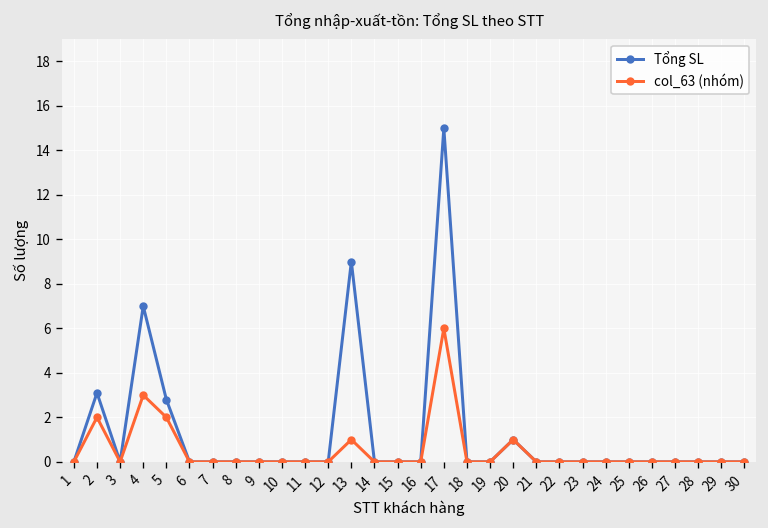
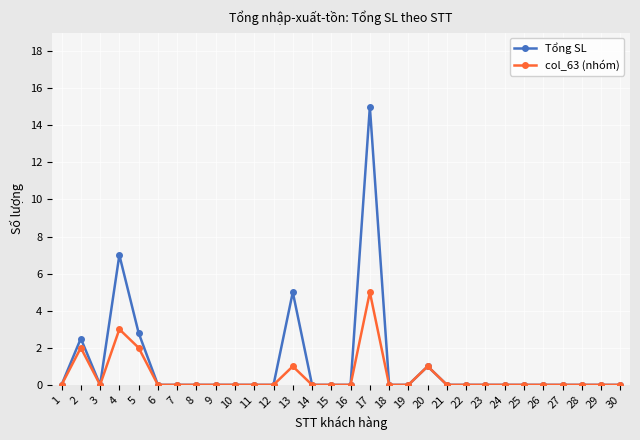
Tổng SL, 2: 3.1 -> 2.5
Tổng SL, 13: 9 -> 5
col_63 (nhóm), 17: 6 -> 5
